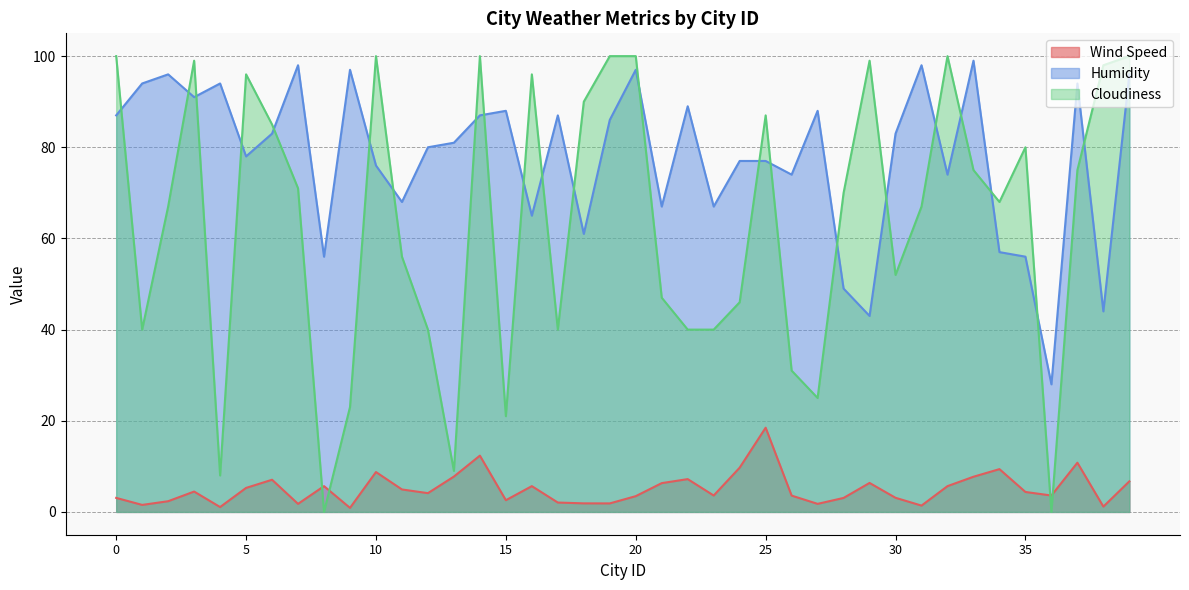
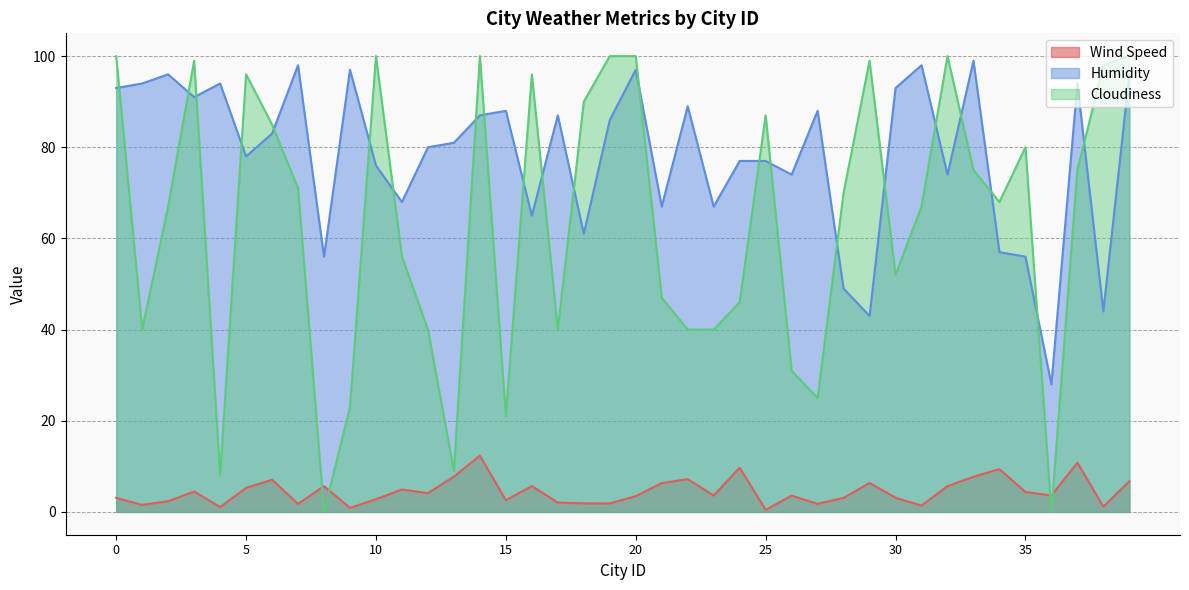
Humidity, 0: 87 -> 93
Wind Speed, 10: 9 -> 3
Wind Speed, 25: 18 -> 0
Humidity, 30: 83 -> 93
